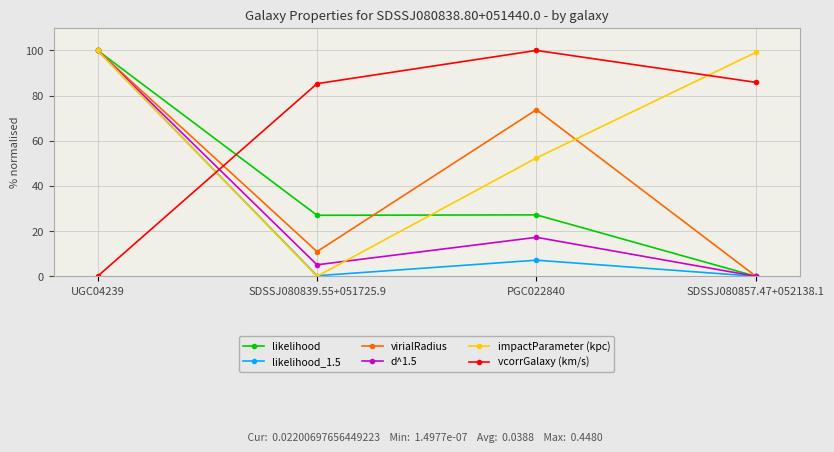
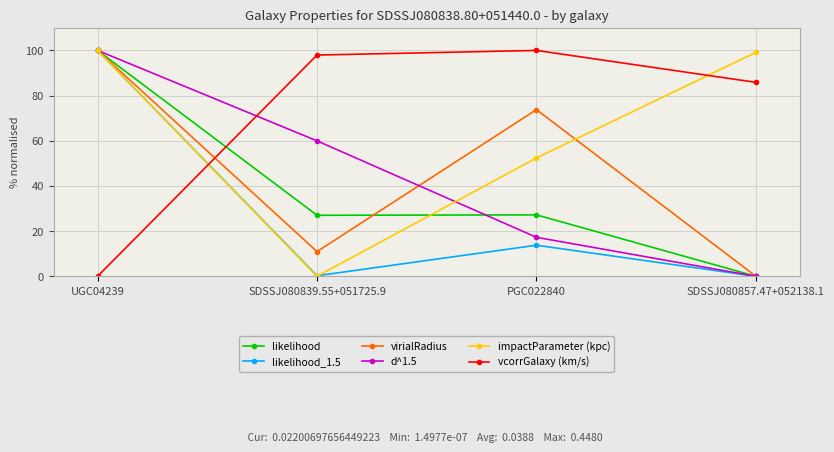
d^1.5, SDSSJ080839.55+051725.9: 5 -> 60
vcorrGalaxy (km/s), SDSSJ080839.55+051725.9: 85 -> 98
likelihood_1.5, PGC022840: 7 -> 14
